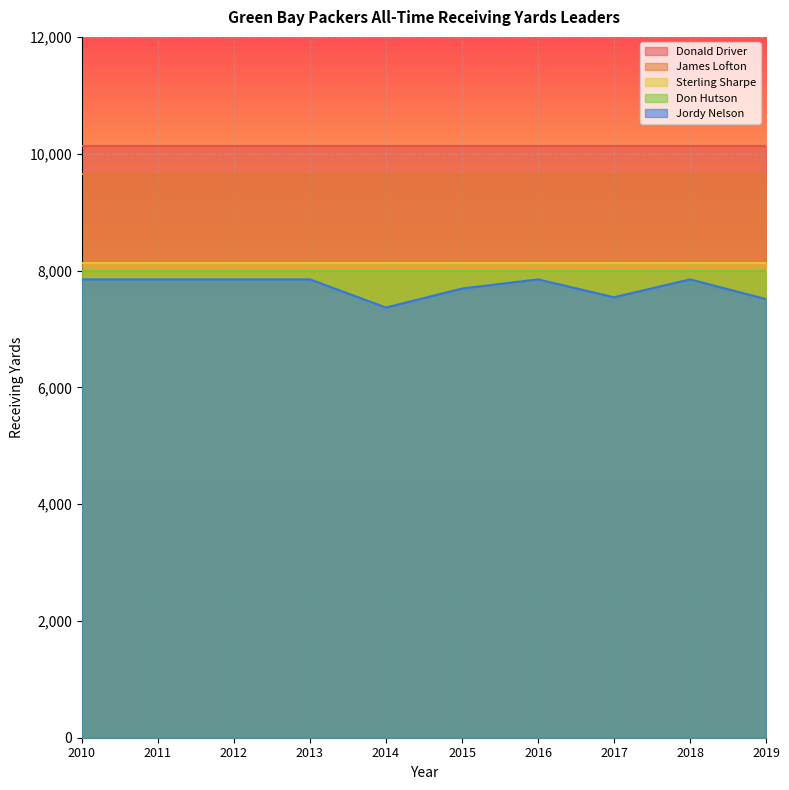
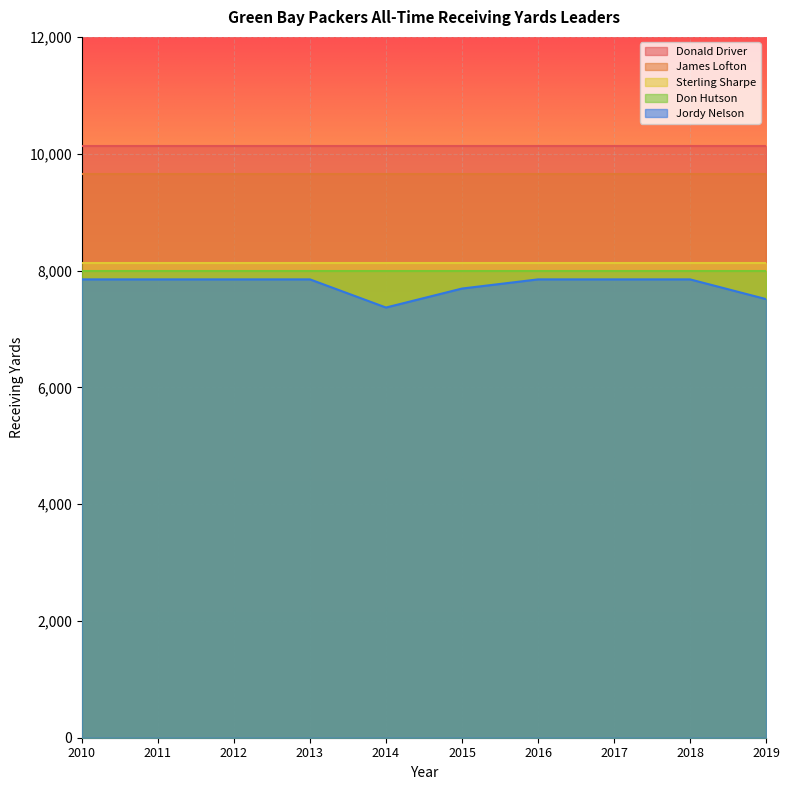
Jordy Nelson, 2017: 7,500 -> 7,800
